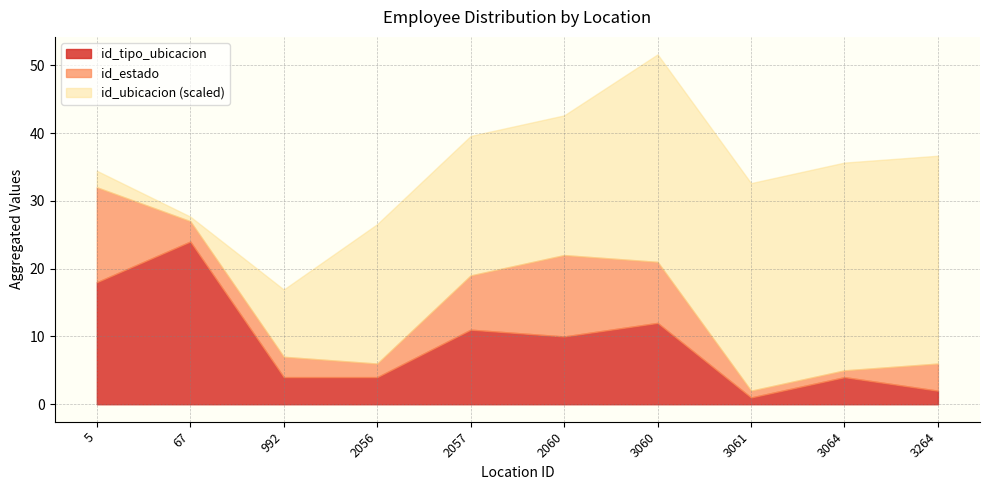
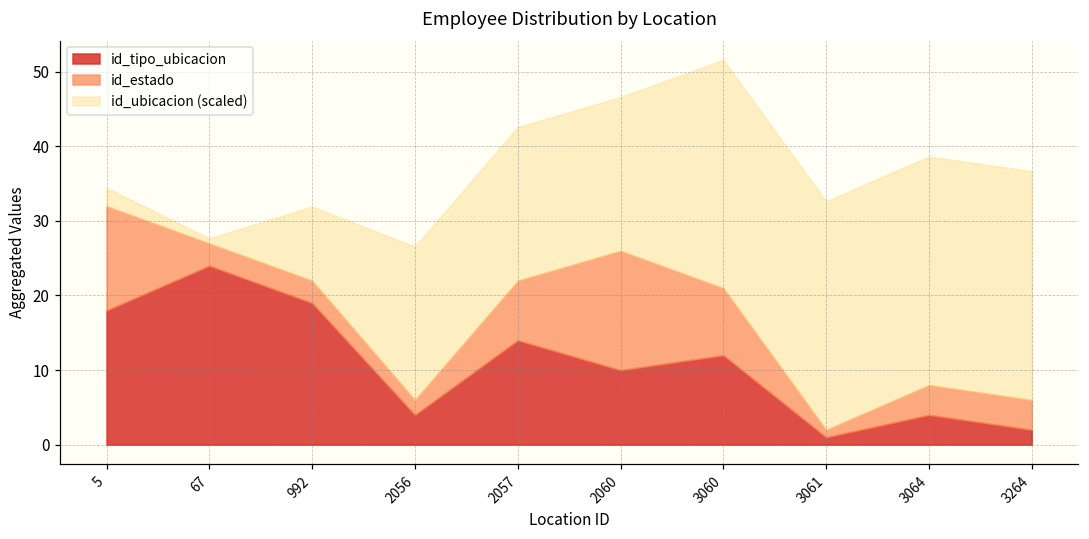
id_tipo_ubicacion, 992: 4 -> 19
id_tipo_ubicacion, 2057: 11 -> 14
id_estado, 2060: 12 -> 16
id_estado, 3064: 1 -> 4
